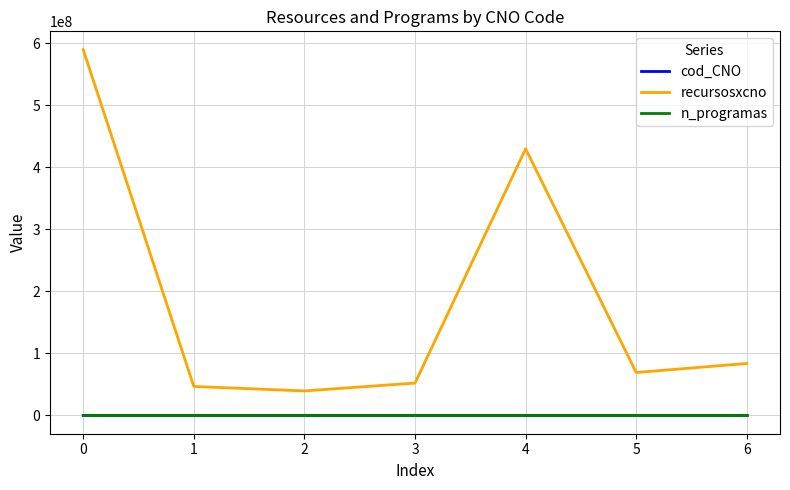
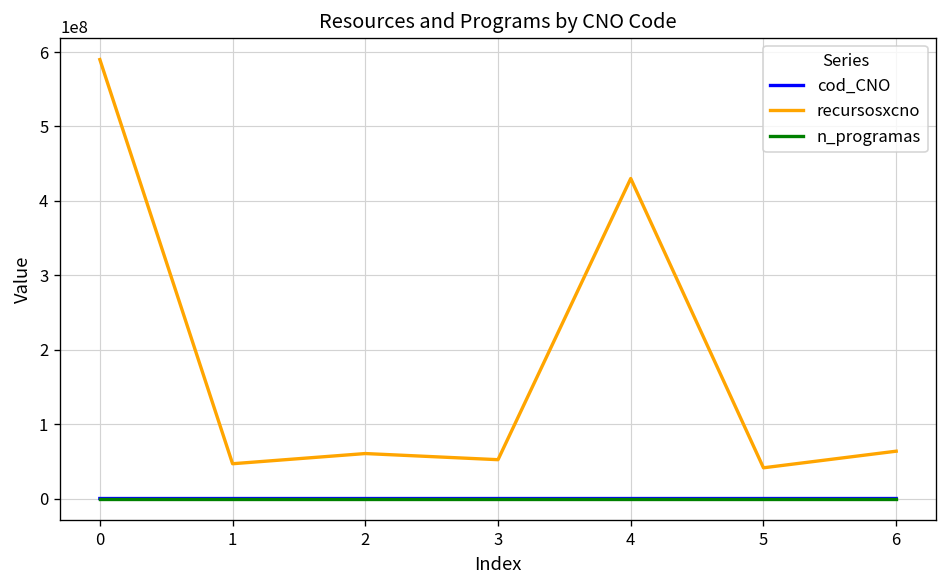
recursosxcno, 2: 40000000 -> 60000000
recursosxcno, 5: 70000000 -> 40000000
recursosxcno, 6: 80000000 -> 60000000
